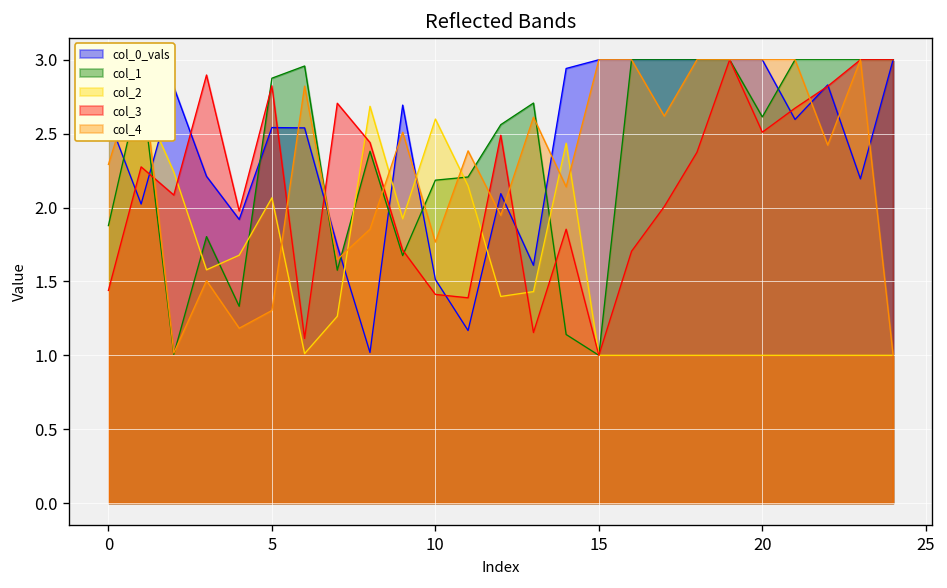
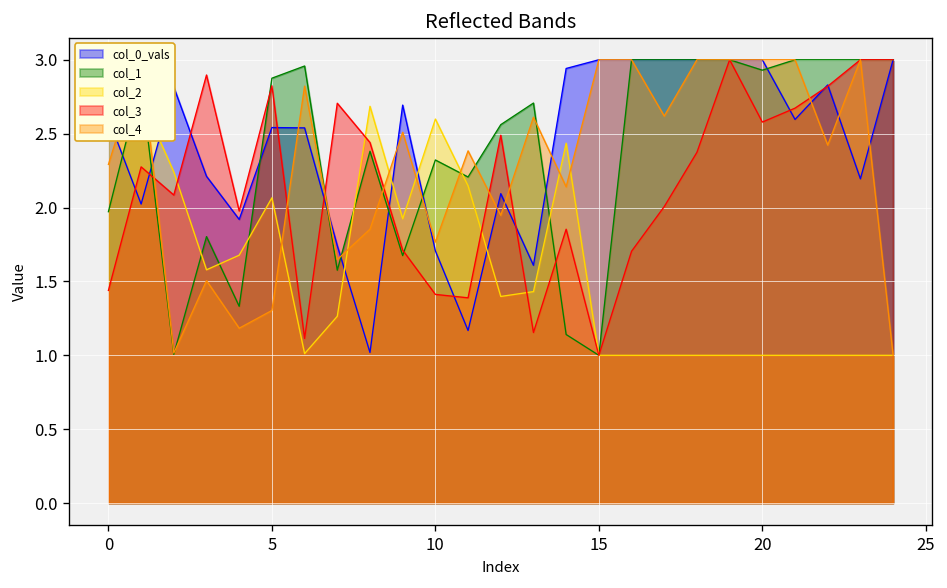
col_1, 0: 1.88 -> 1.97
col_0_vals, 10: 1.51 -> 1.71
col_1, 10: 2.19 -> 2.32
col_1, 20: 2.61 -> 2.93
col_3, 20: 2.51 -> 2.58
